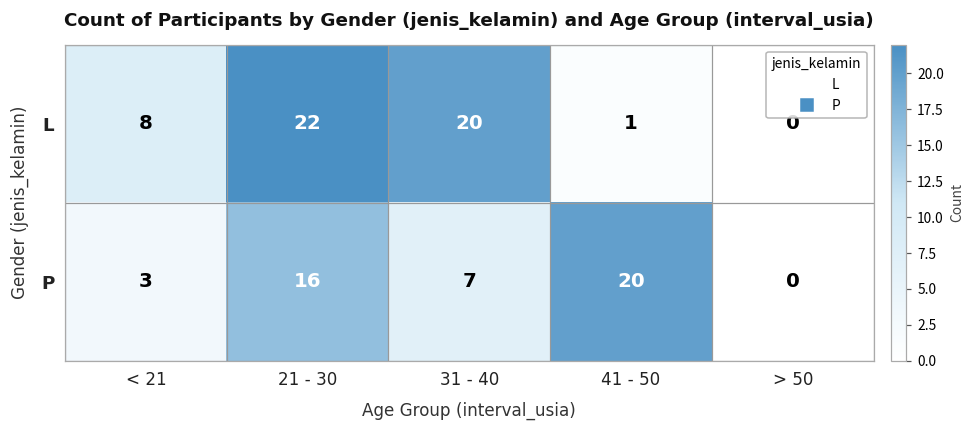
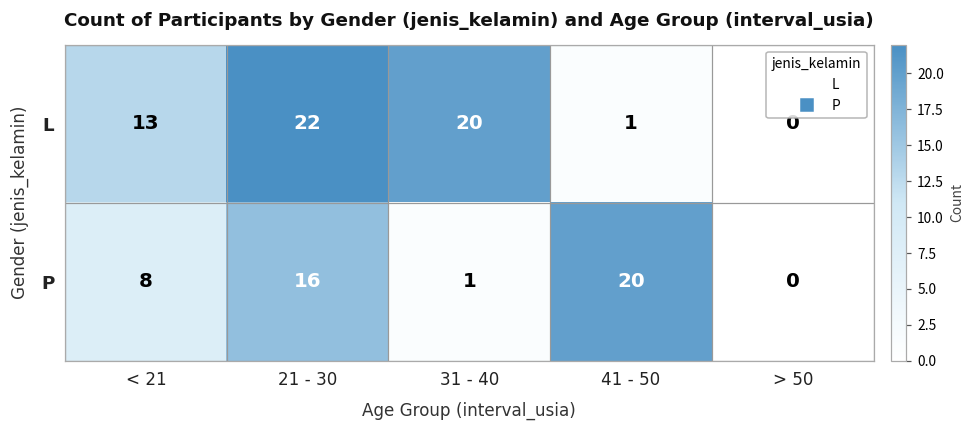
L, < 21: 8 -> 13
P, < 21: 3 -> 8
P, 31 - 40: 7 -> 1
